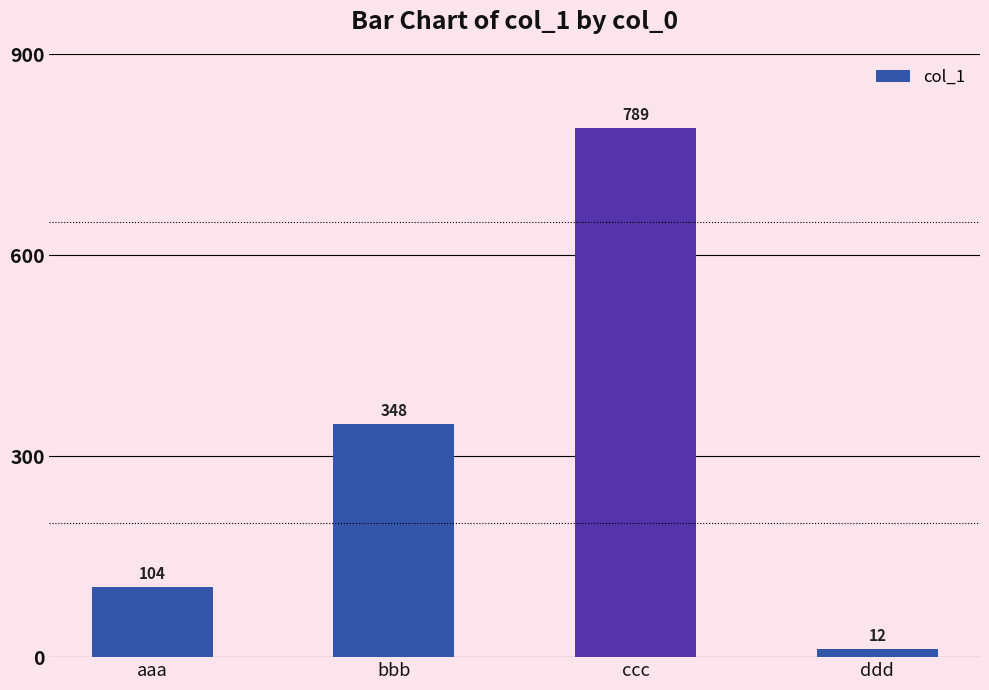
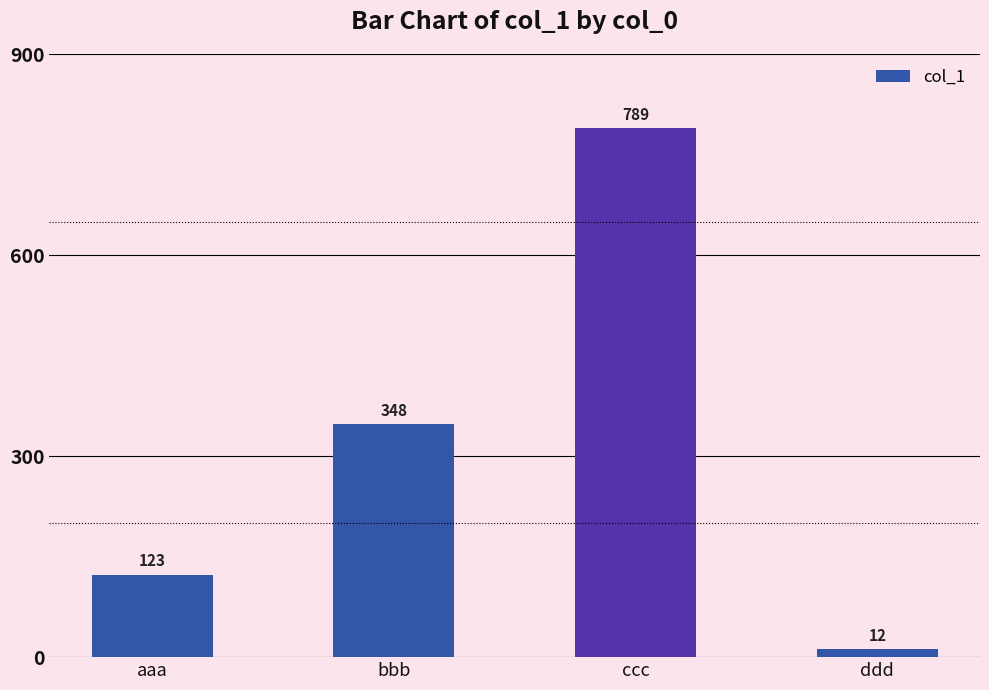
aaa: 104 -> 123
